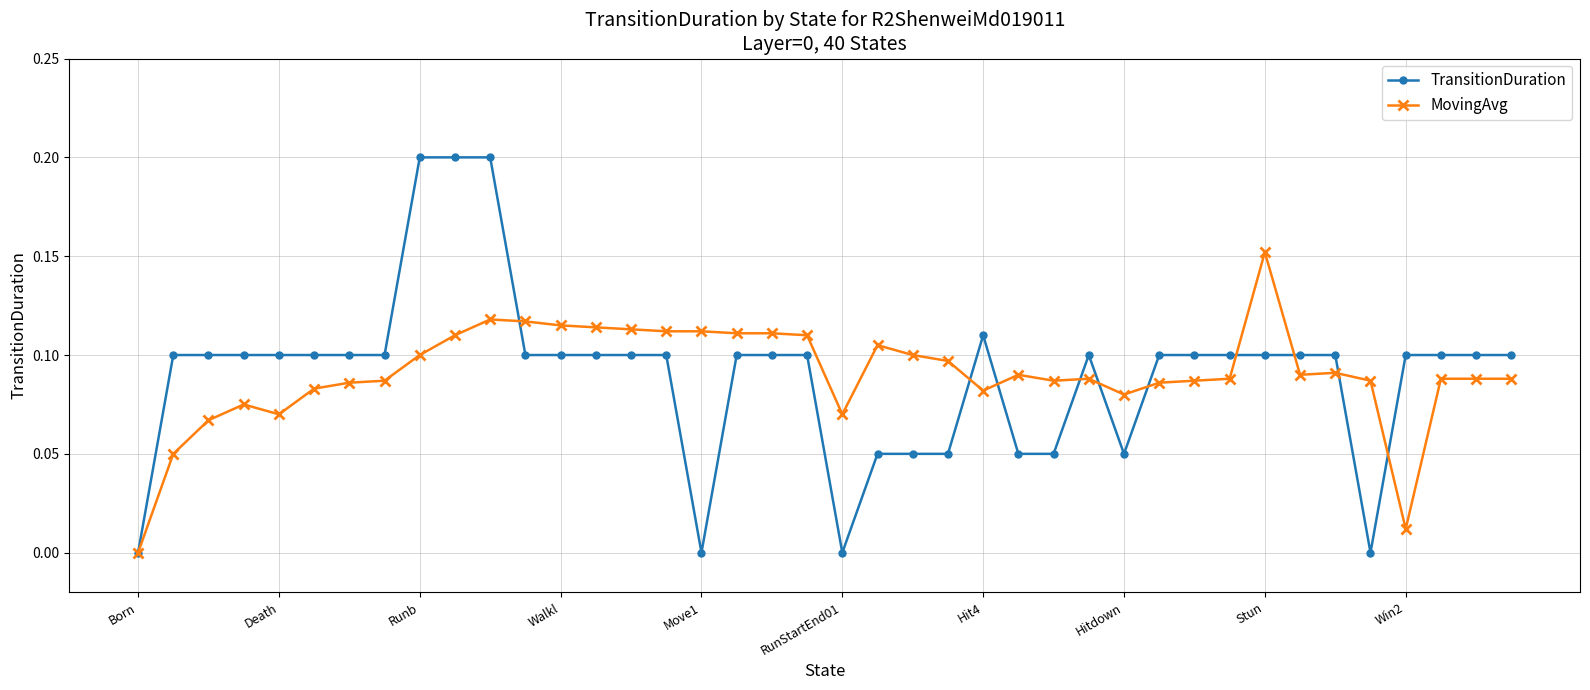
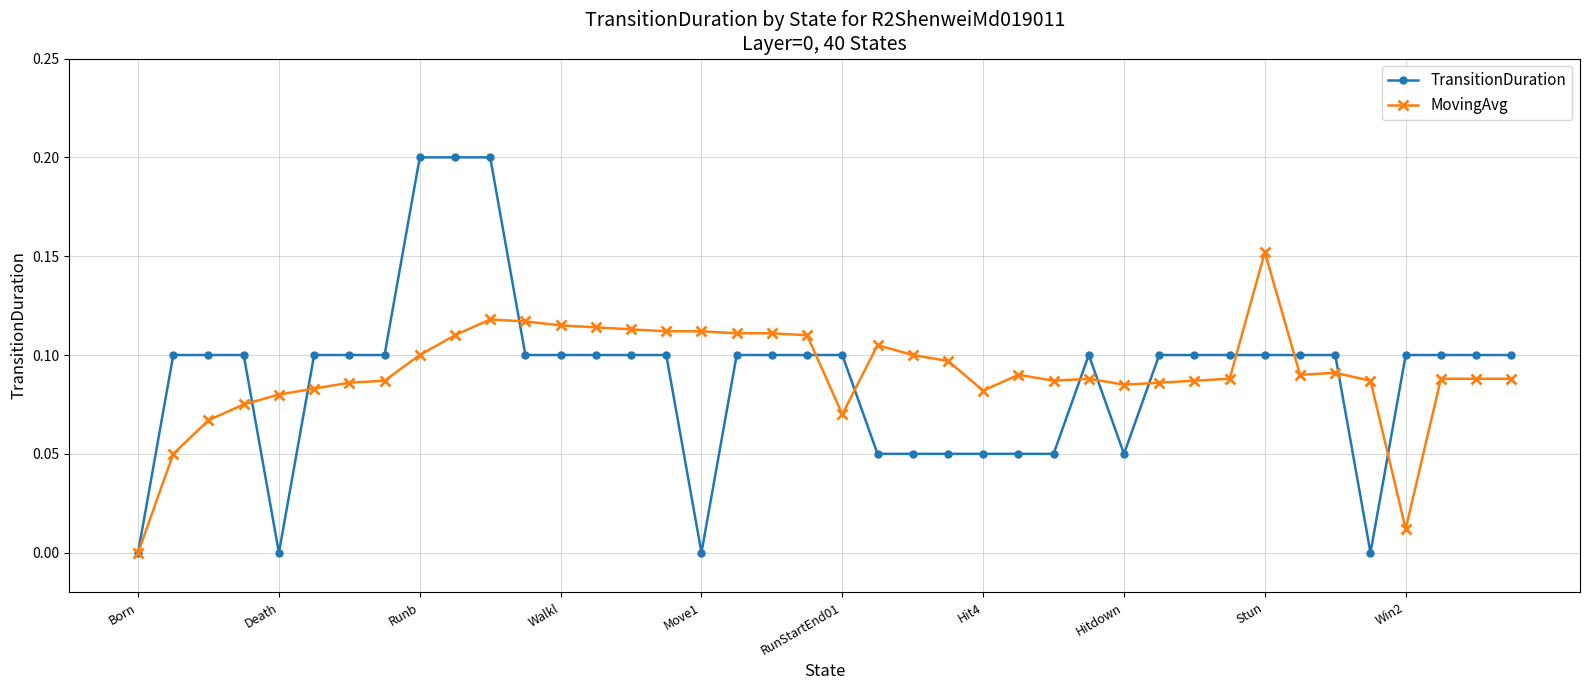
TransitionDuration, Death: 0.1 -> 0.0
MovingAvg, Death: 0.07 -> 0.08
TransitionDuration, RunStartEnd01: 0.0 -> 0.1
TransitionDuration, Hit4: 0.11 -> 0.05
MovingAvg, Hitdown: 0.080 -> 0.085
